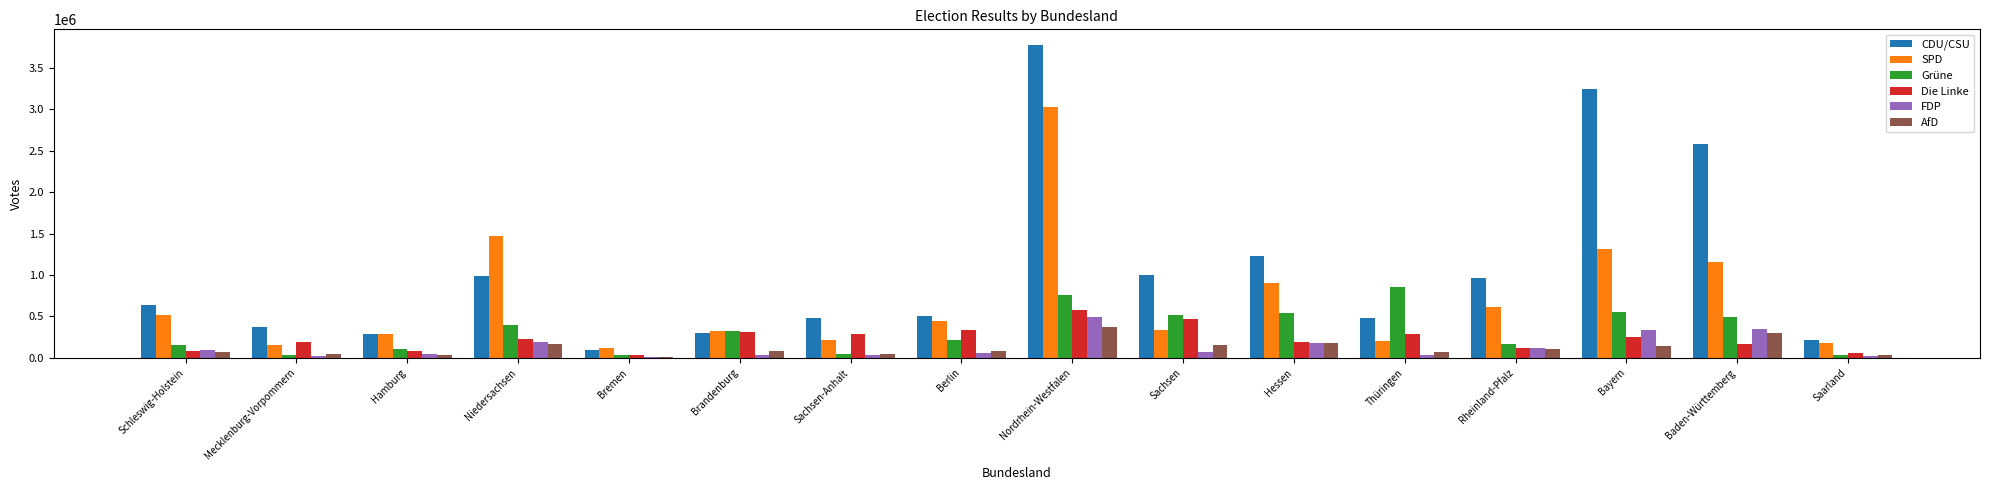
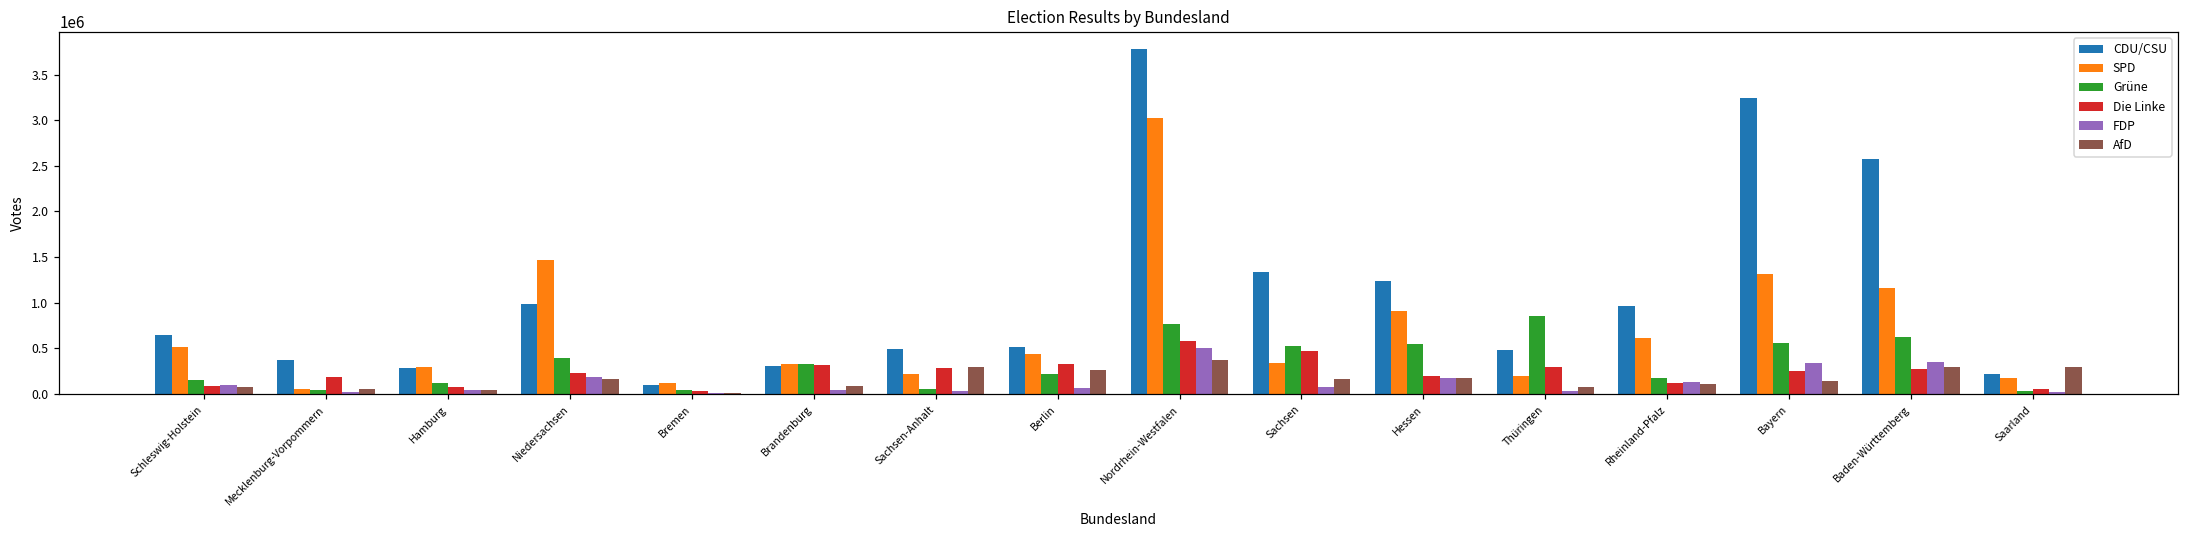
SPD, Mecklenburg-Vorpommern: 200000 -> 100000
AfD, Sachsen-Anhalt: 0 -> 300000
AfD, Berlin: 100000 -> 300000
CDU/CSU, Sachsen: 1000000 -> 1300000
Grüne, Baden-Württemberg: 500000 -> 600000
Die Linke, Baden-Württemberg: 200000 -> 300000
AfD, Saarland: 0 -> 300000
